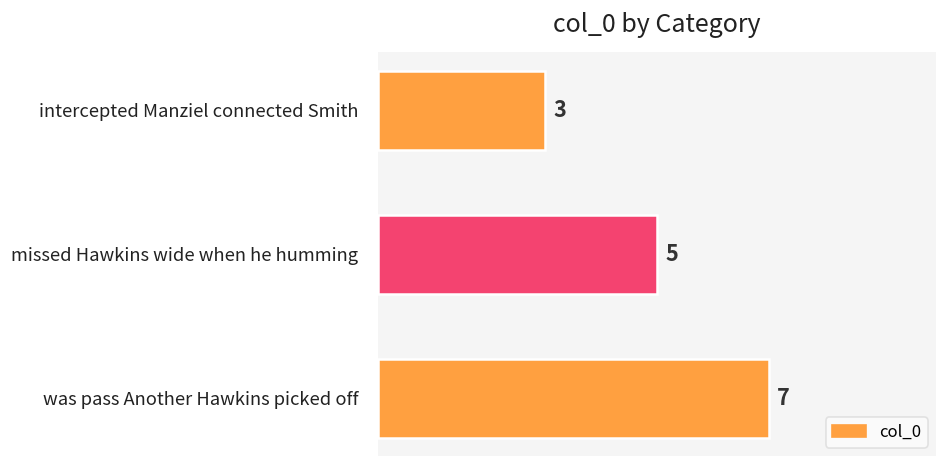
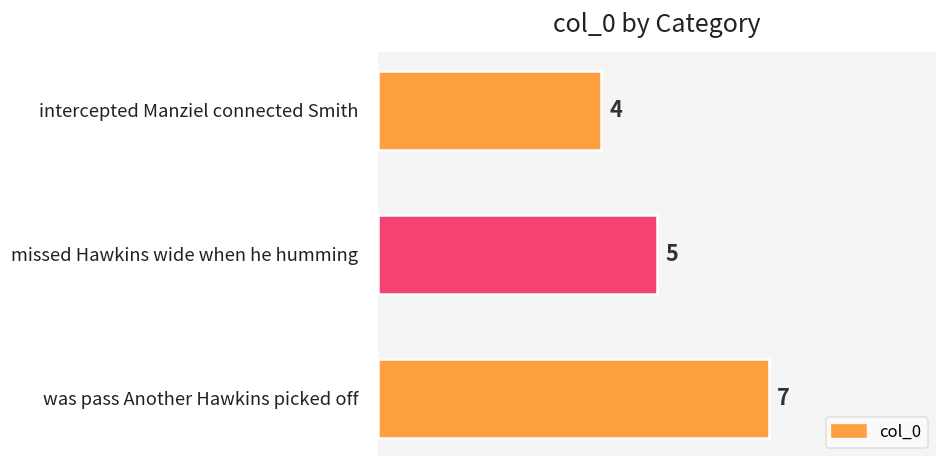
intercepted Manziel connected Smith: 3 -> 4
